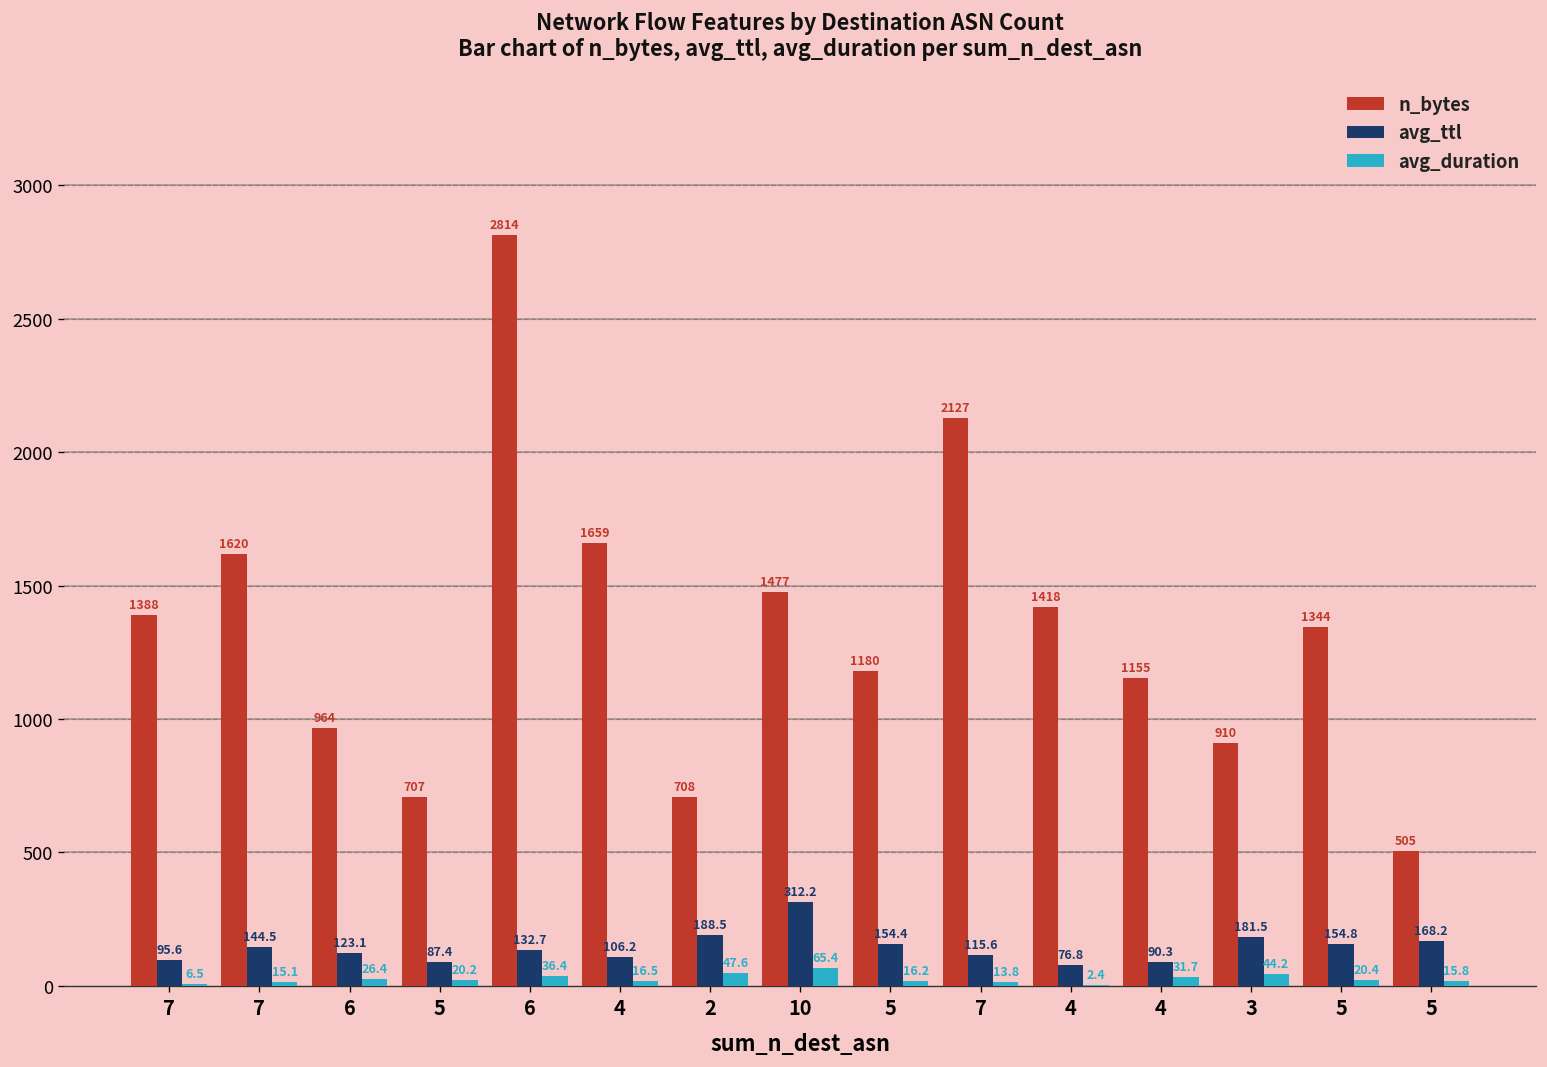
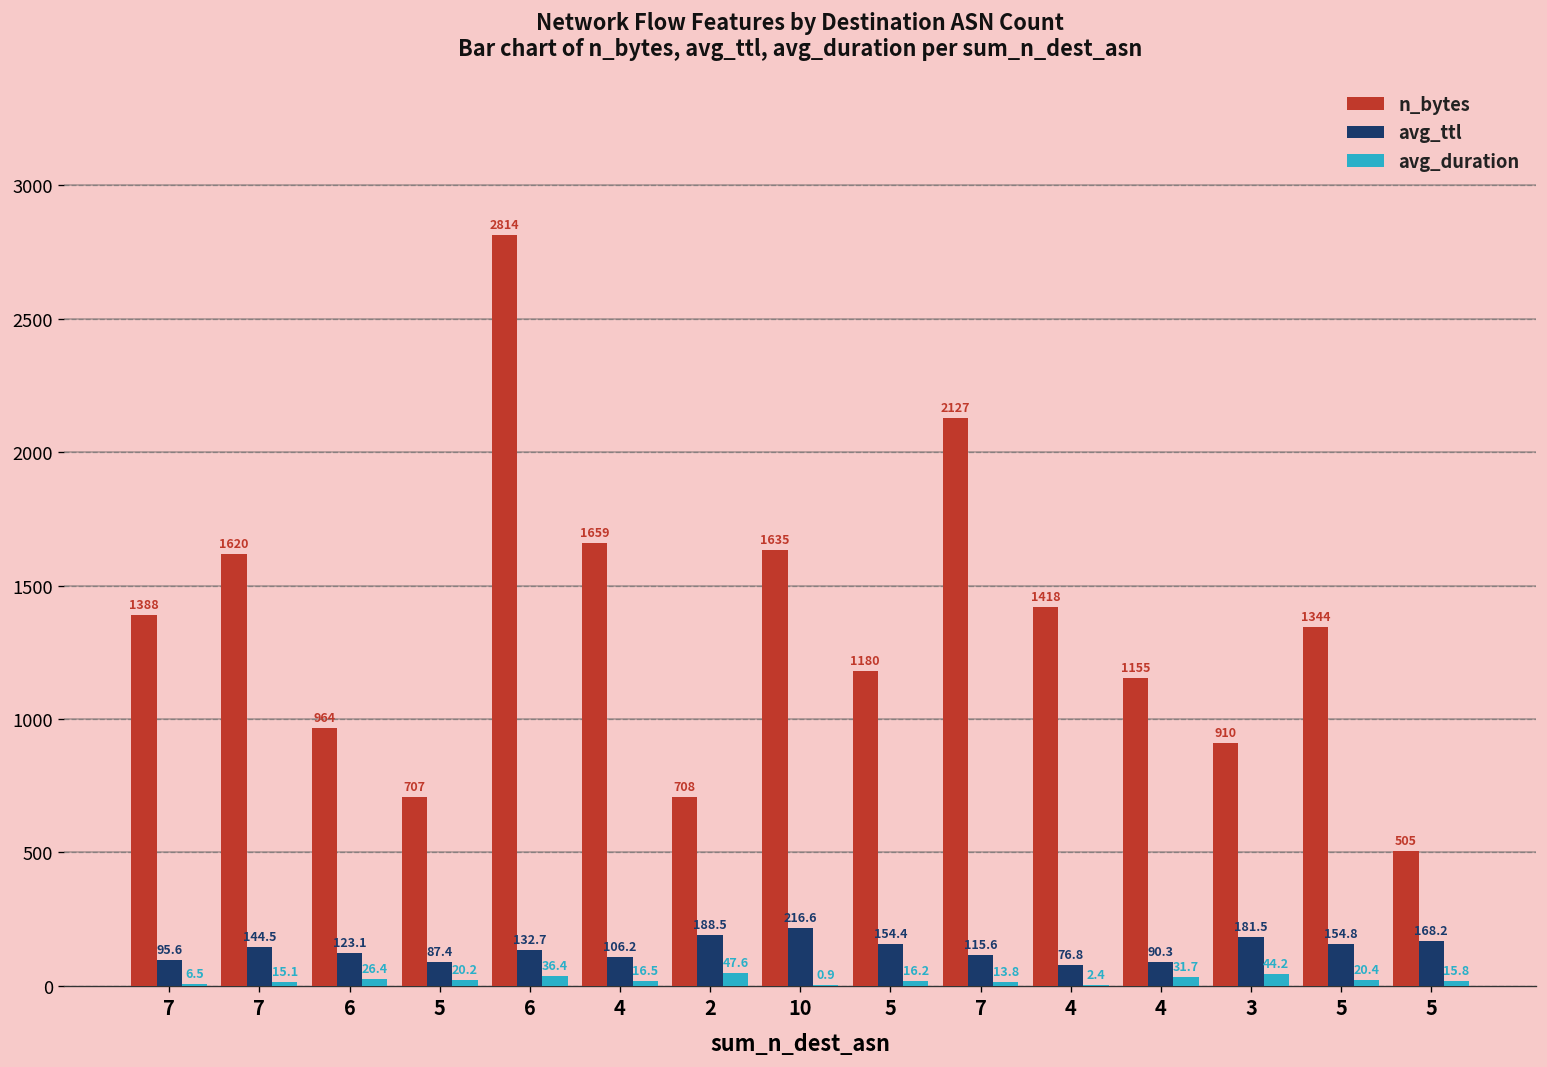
n_bytes, 10: 1477 -> 1635
avg_ttl, 10: 312.2 -> 216.6
avg_duration, 10: 65.4 -> 0.9
